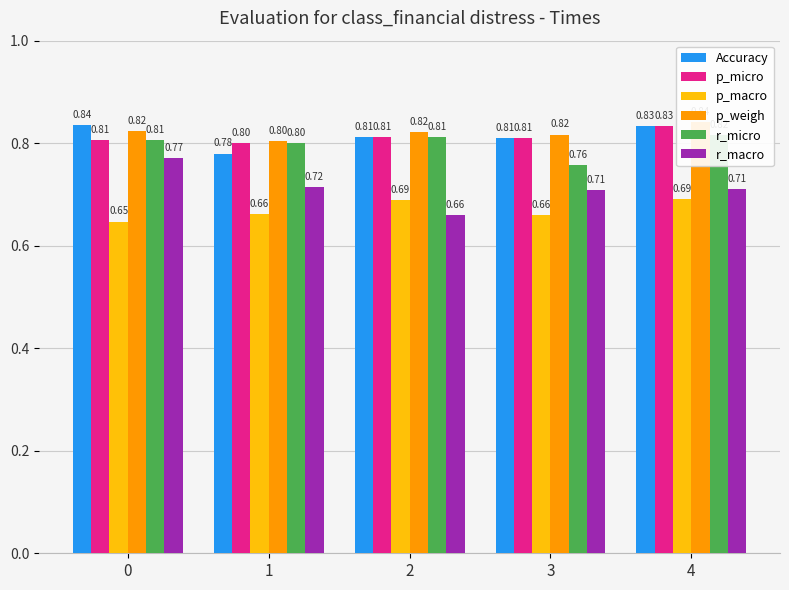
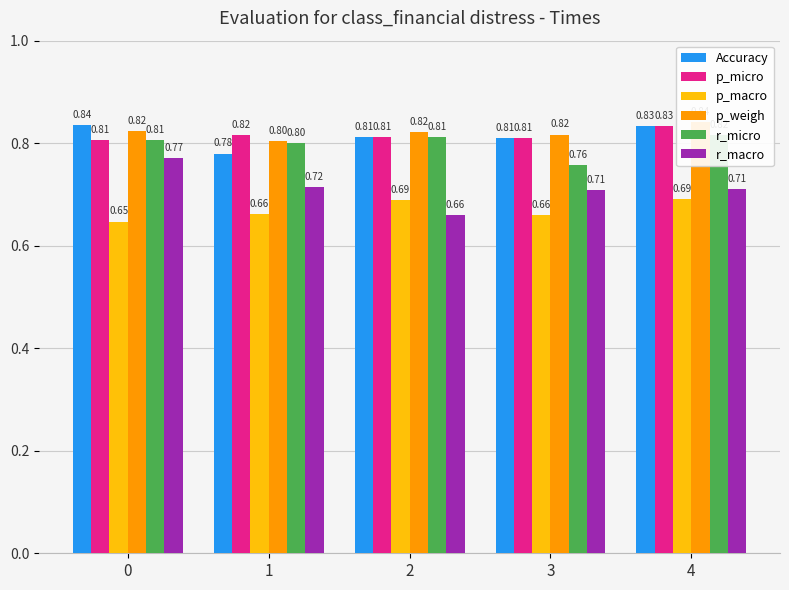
p_micro, 1: 0.80 -> 0.82
